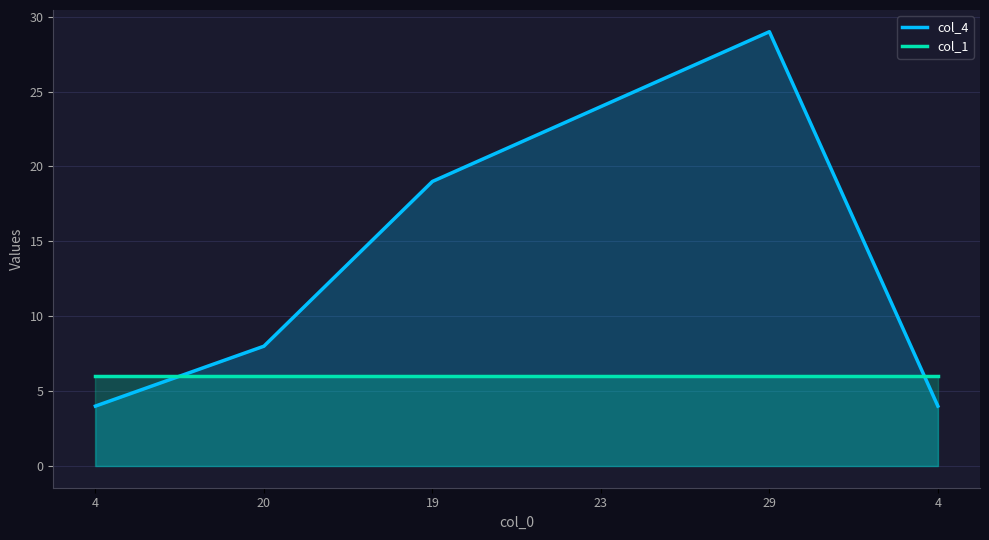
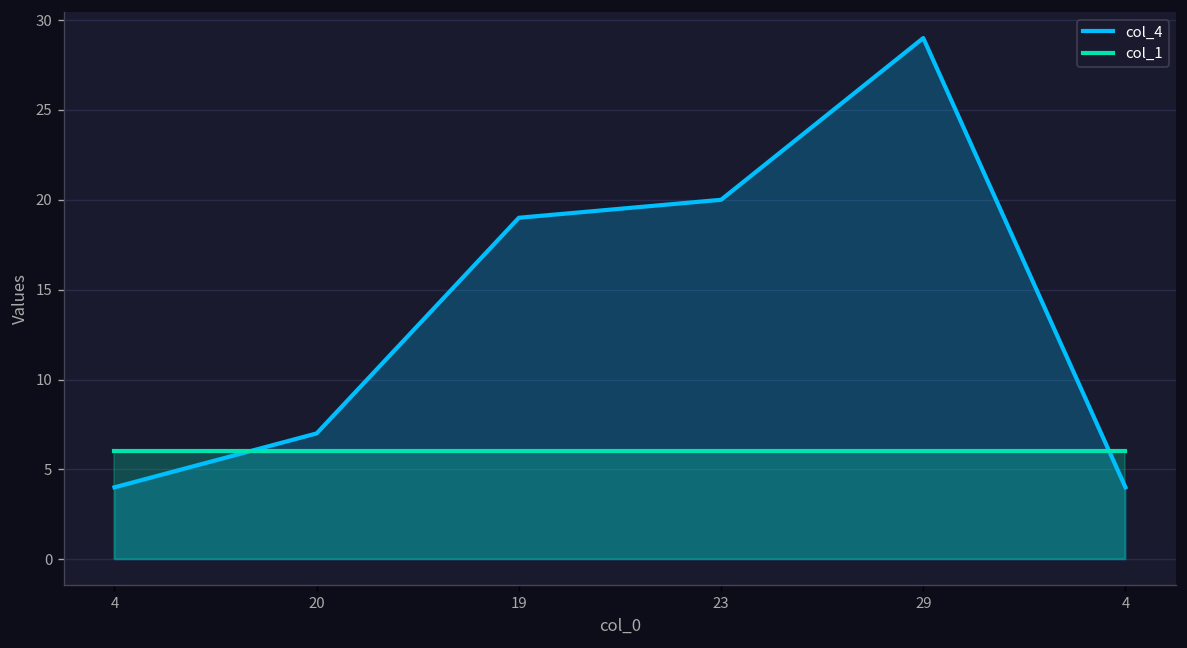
col_4, 20: 8 -> 7
col_4, 23: 24 -> 20
